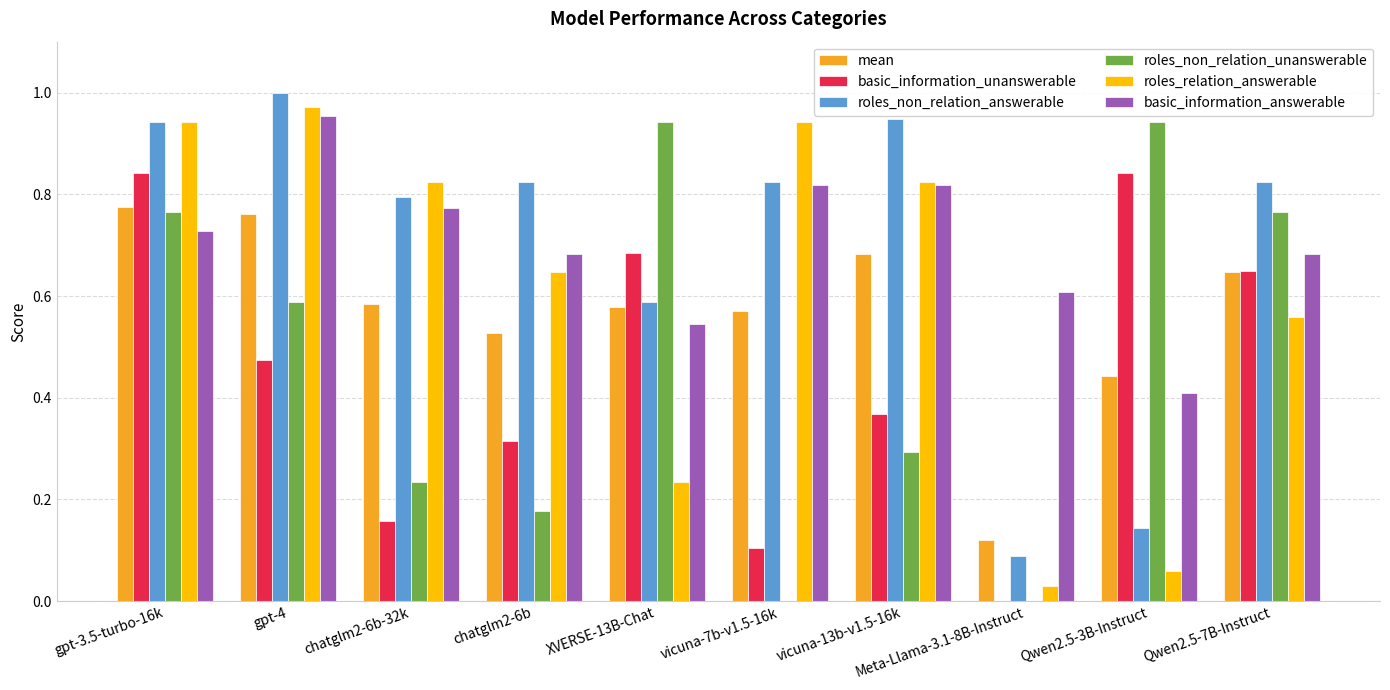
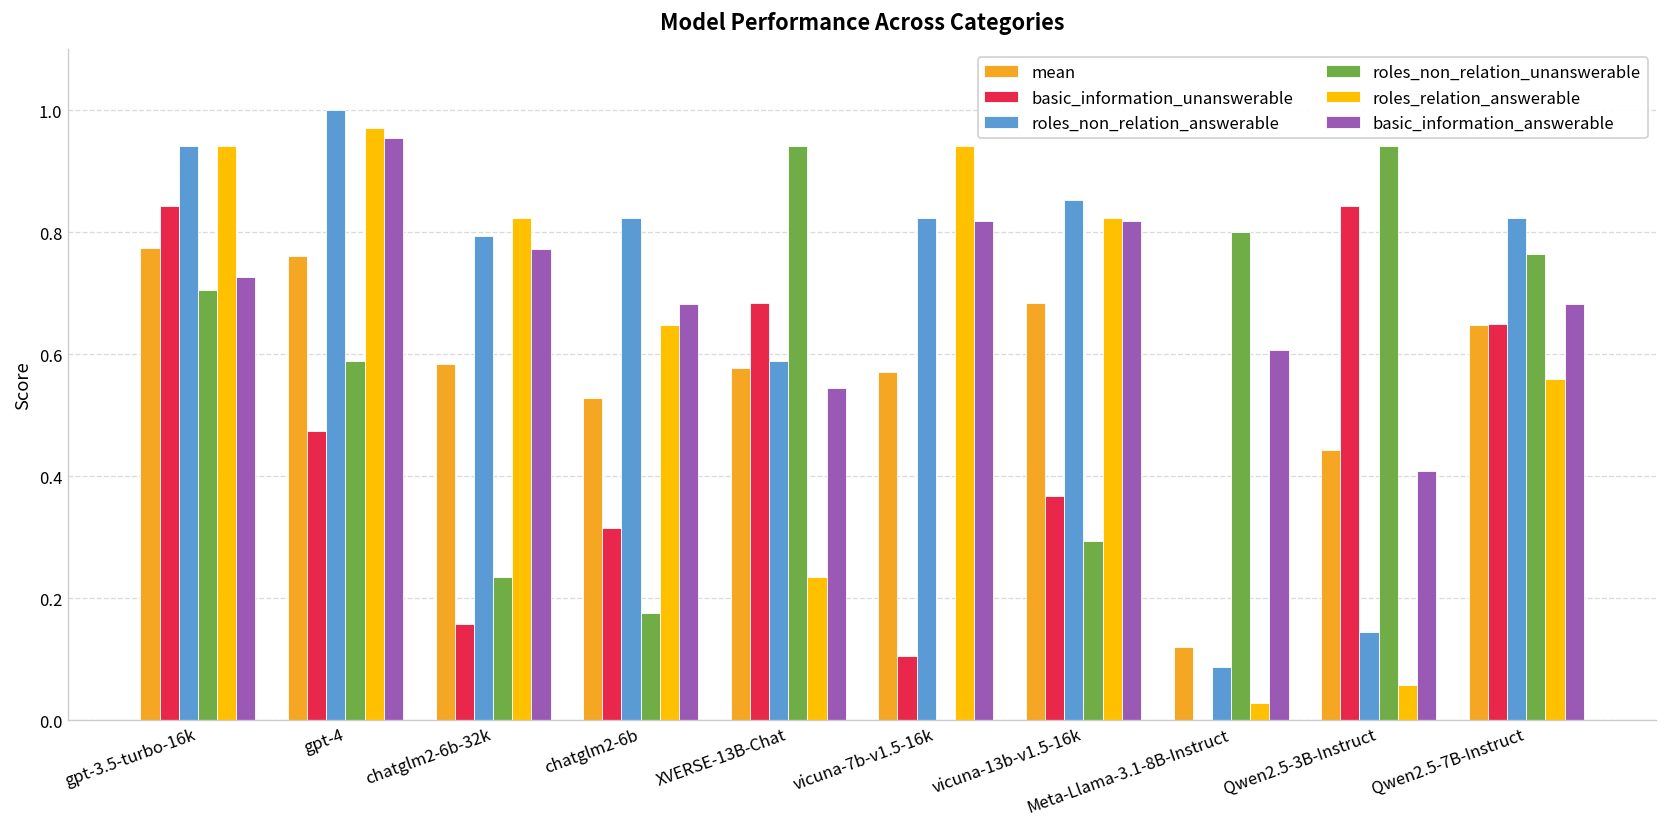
roles_non_relation_unanswerable, gpt-3.5-turbo-16k: 0.77 -> 0.71
roles_non_relation_answerable, vicuna-13b-v1.5-16k: 0.95 -> 0.85
roles_non_relation_unanswerable, Meta-Llama-3.1-8B-Instruct: 0.0 -> 0.8
